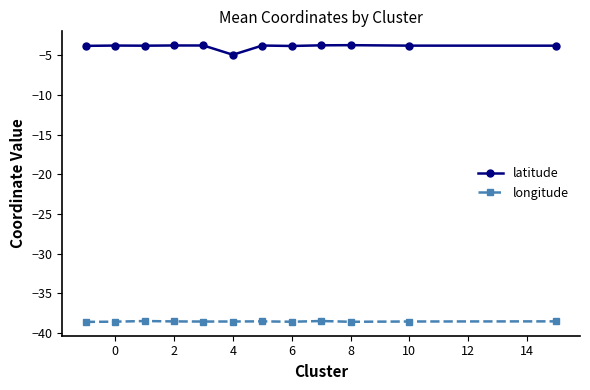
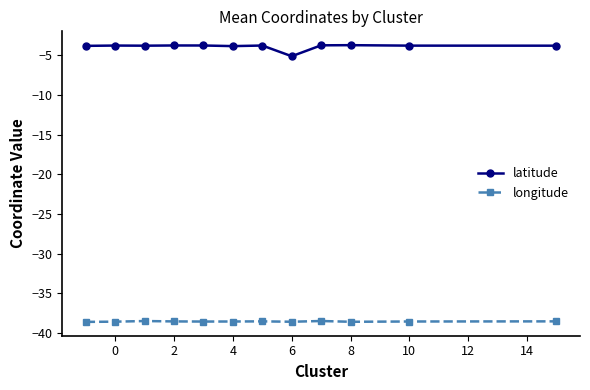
latitude, 4: -5 -> -4
latitude, 6: -4 -> -5
